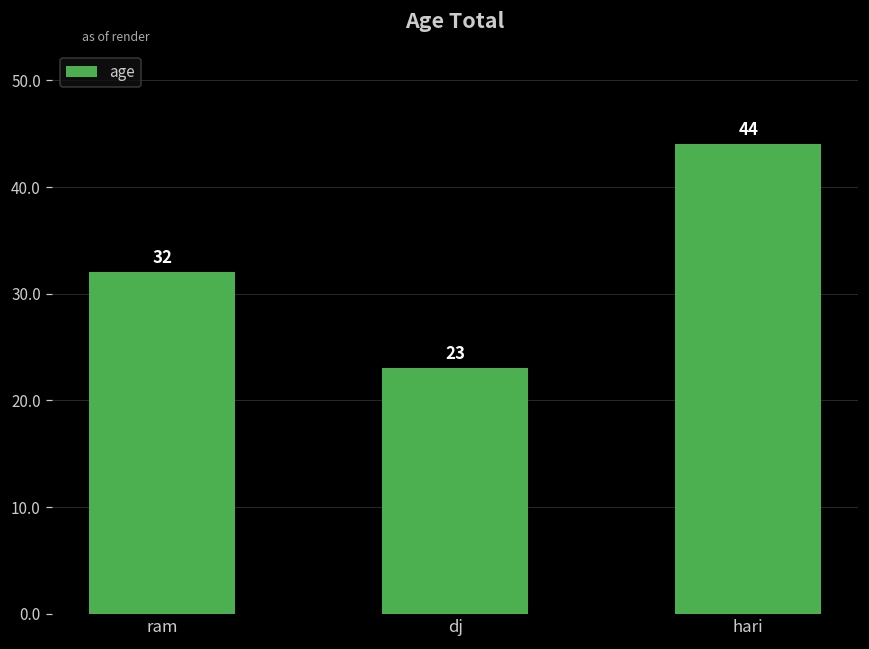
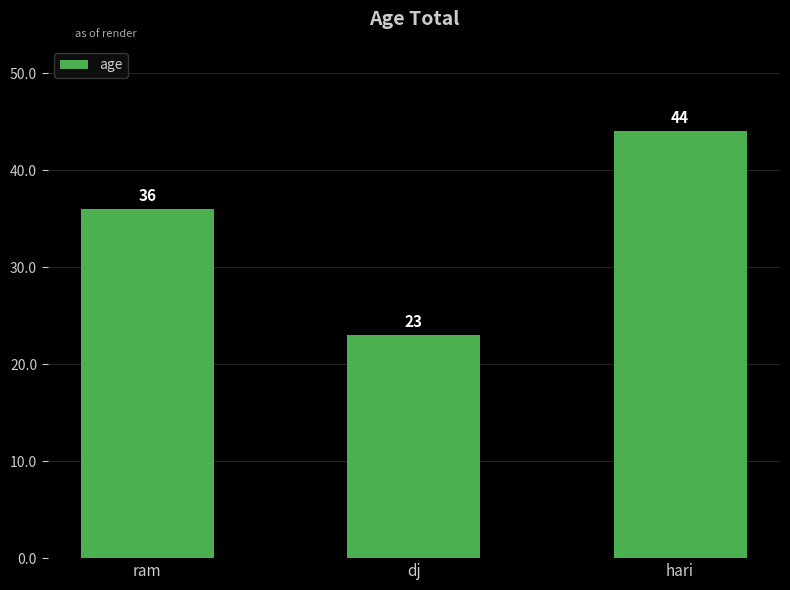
ram: 32 -> 36
